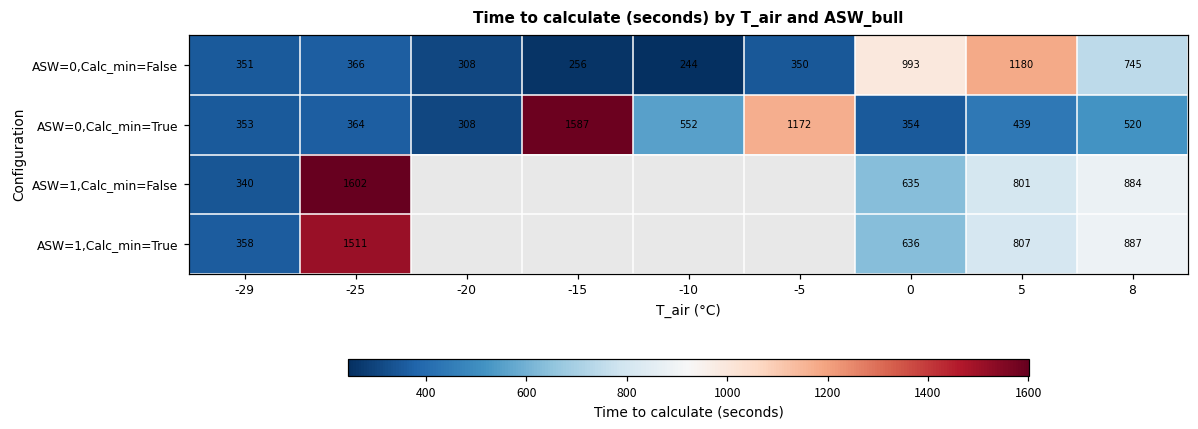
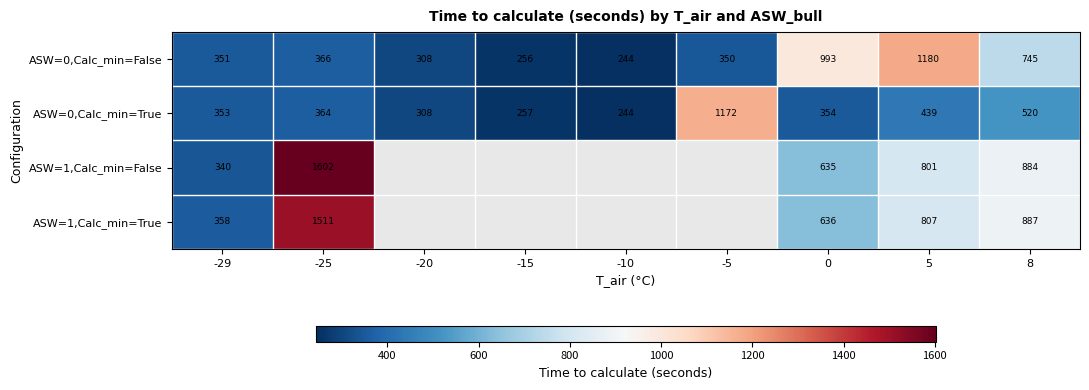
ASW=0,Calc_min=True, -15: 1587 -> 257
ASW=0,Calc_min=True, -10: 552 -> 244
